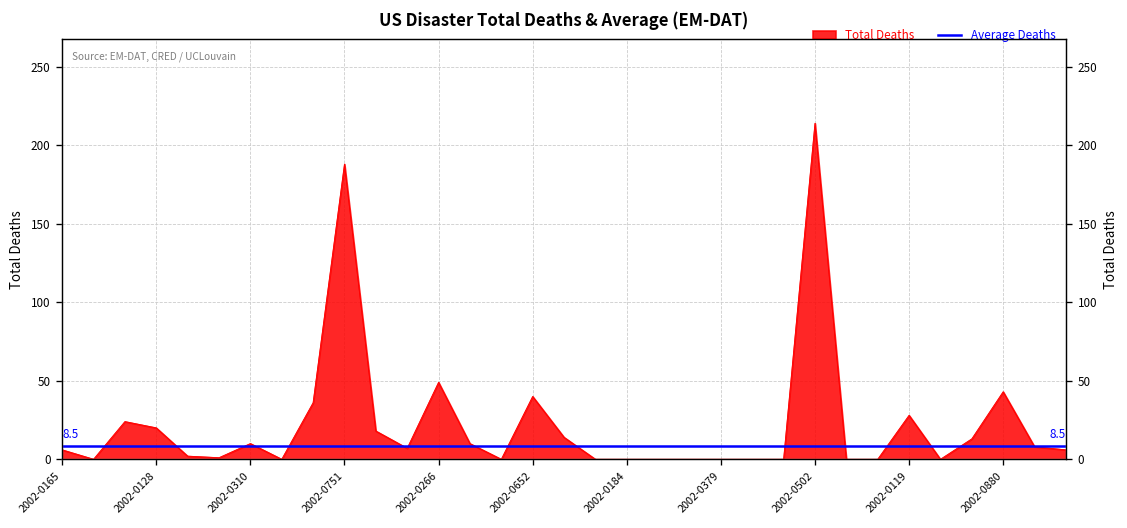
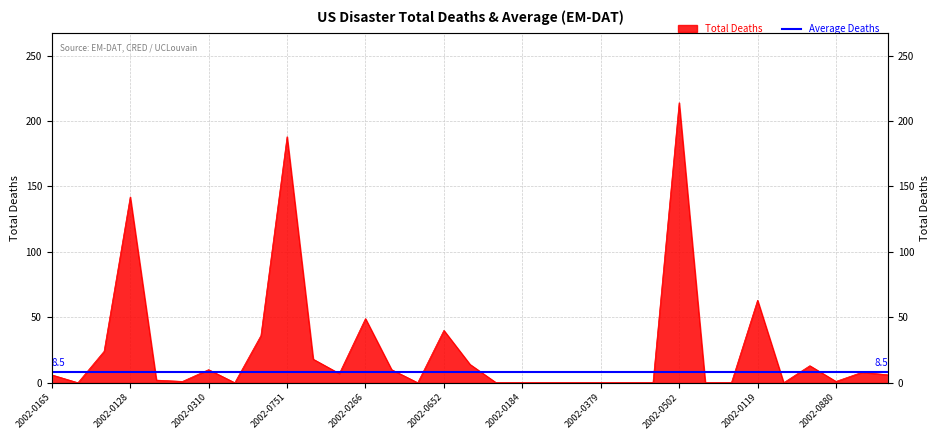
Total Deaths, 2002-0128: 20 -> 142
Total Deaths, 2002-0119: 28 -> 63
Total Deaths, 2002-0880: 43 -> 1
